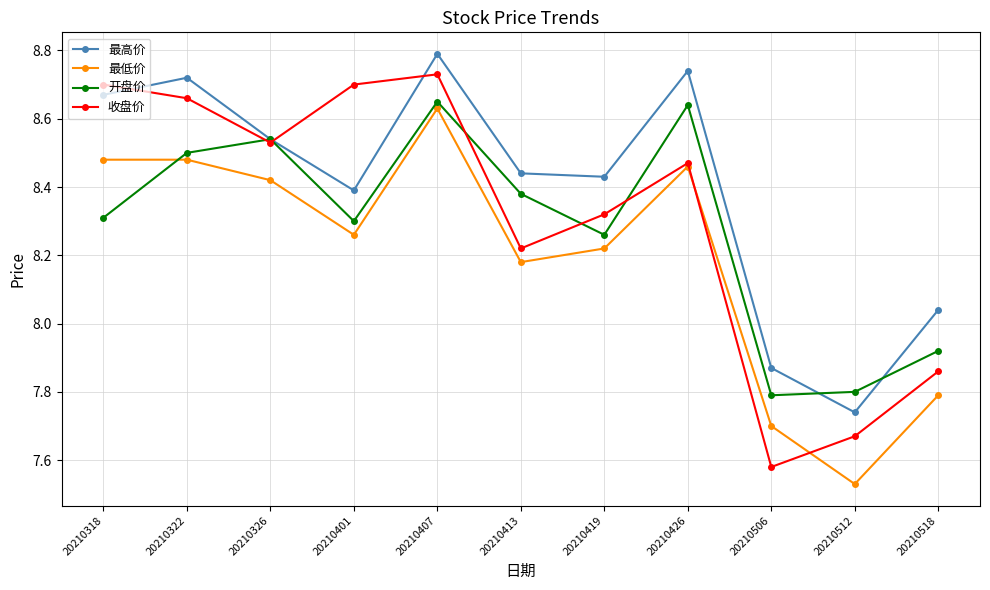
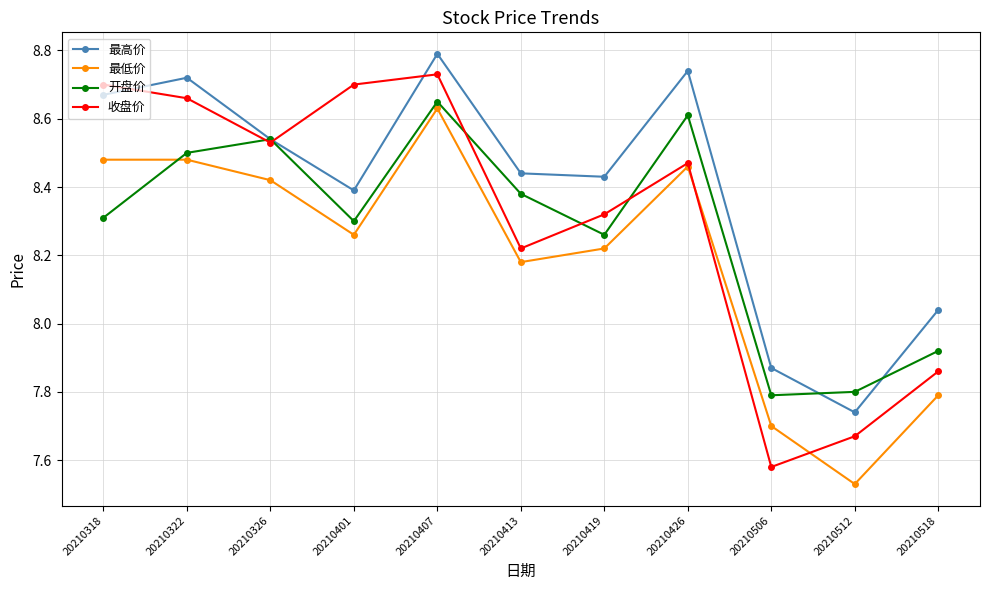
开盘价, 20210426: 8.64 -> 8.61
